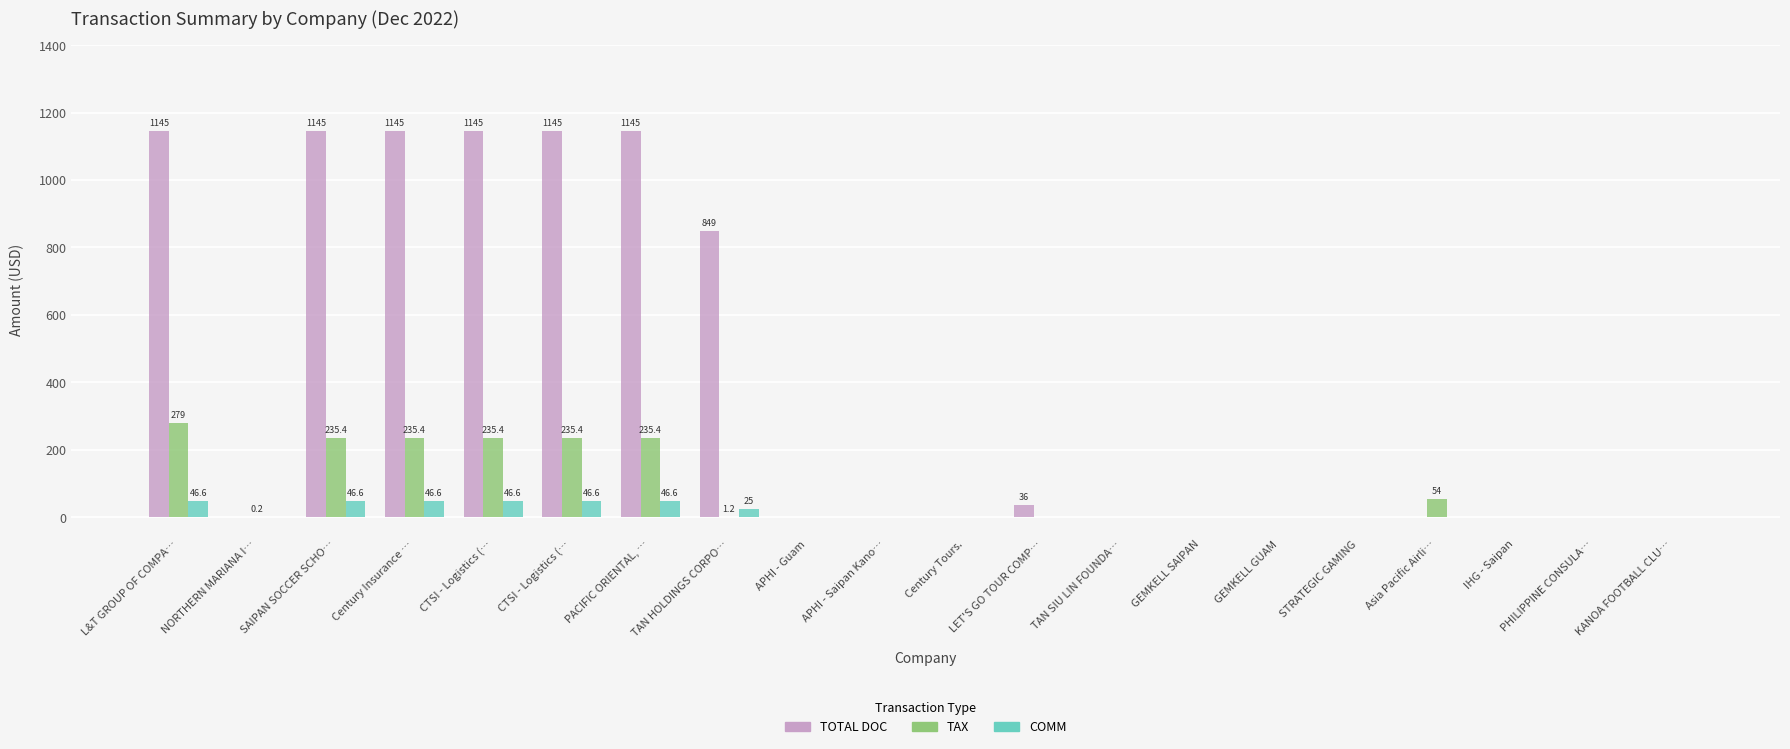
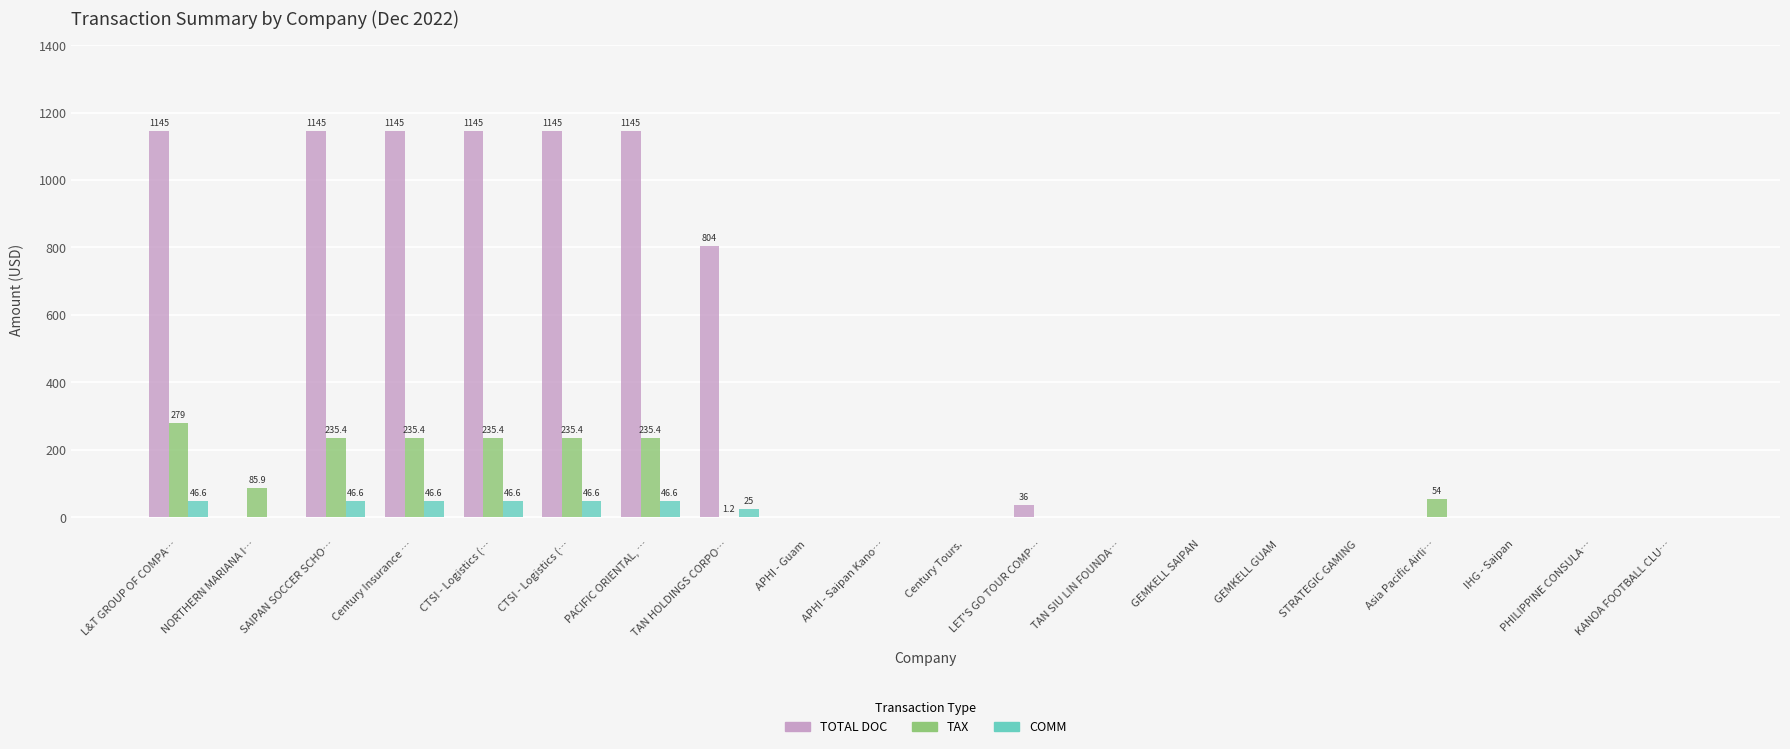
TAX, NORTHERN MARIANA I…: 0.2 -> 85.9
TOTAL DOC, TAN HOLDINGS CORPO…: 849 -> 804
